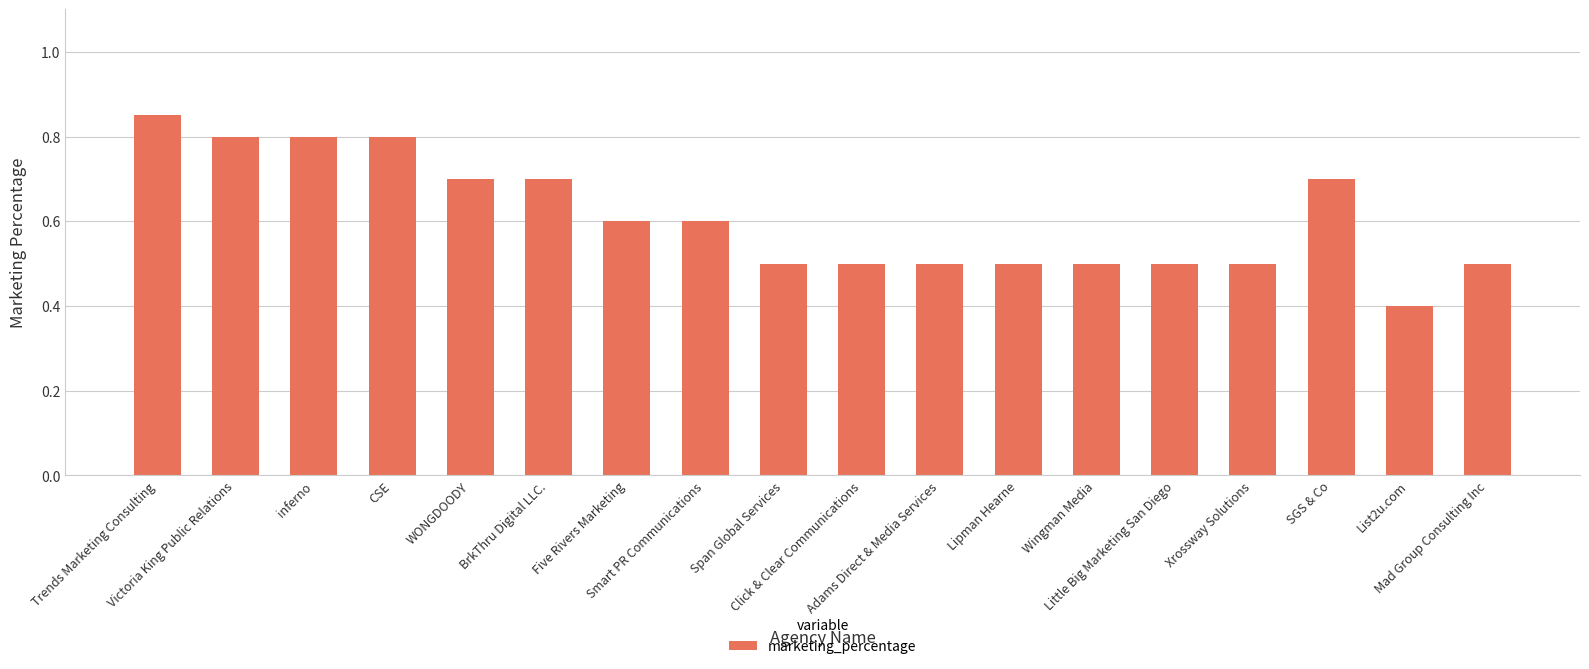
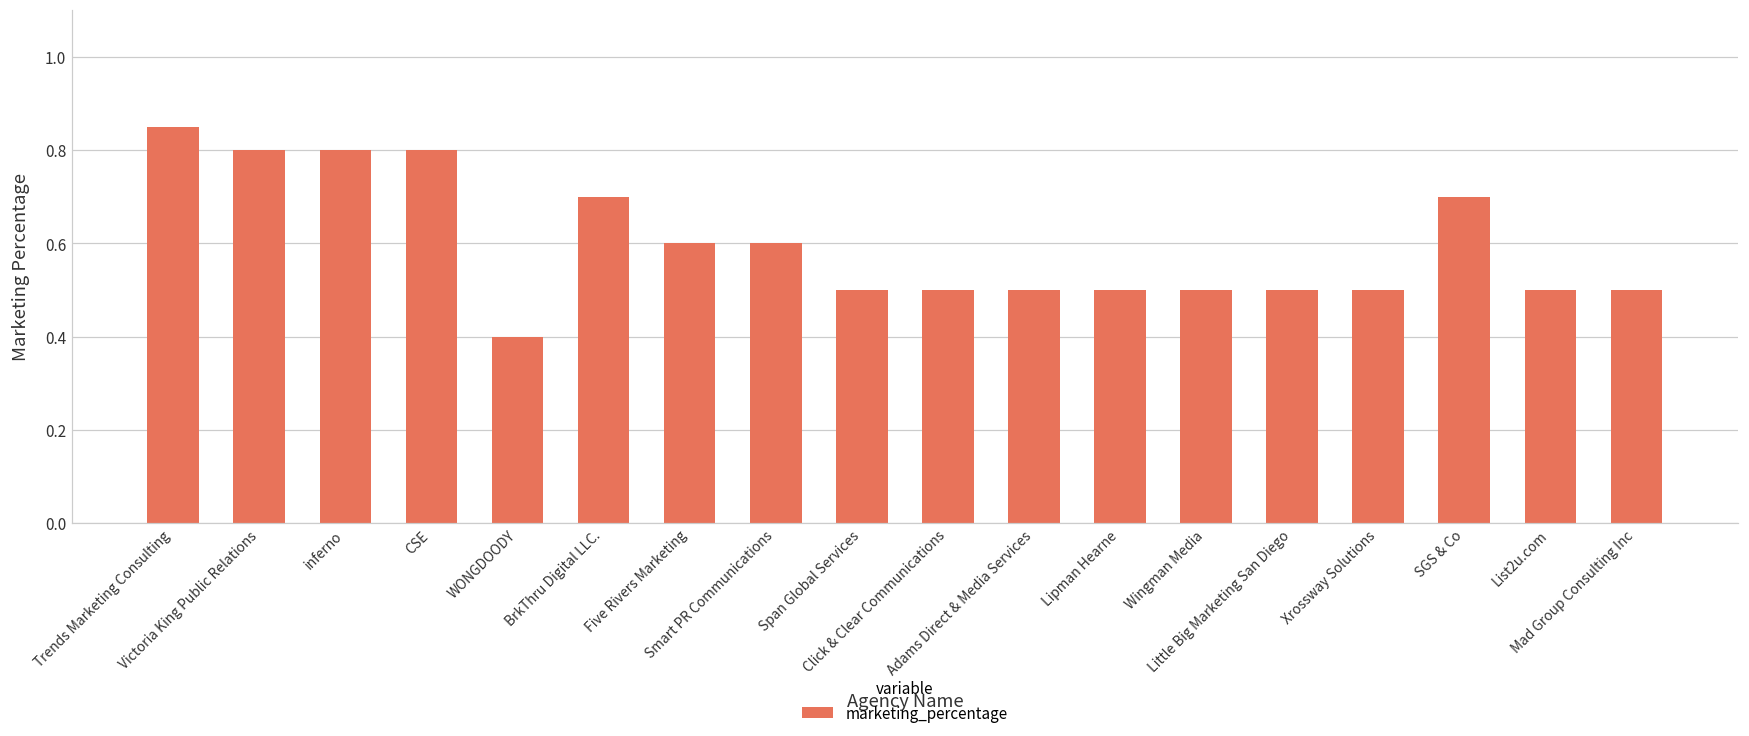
WONGDOODY: 0.7 -> 0.4
List2u.com: 0.4 -> 0.5
